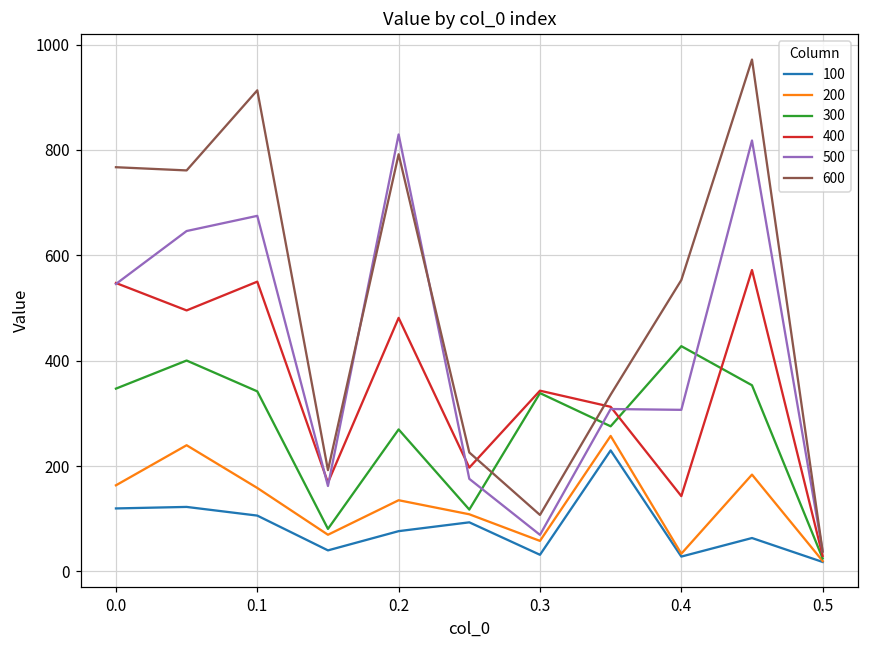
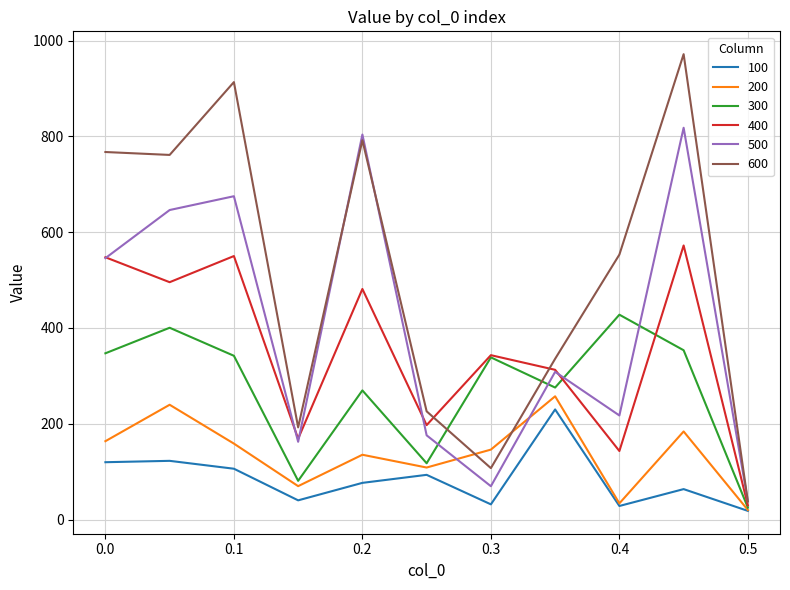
500, 0.2: 830 -> 800
200, 0.3: 60 -> 150
500, 0.4: 310 -> 220
